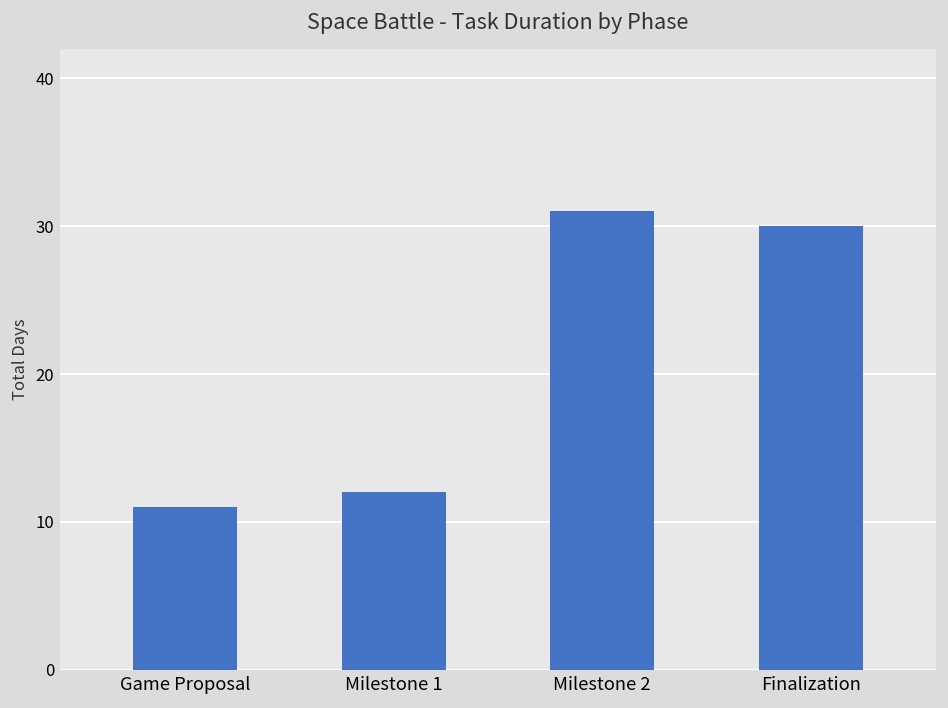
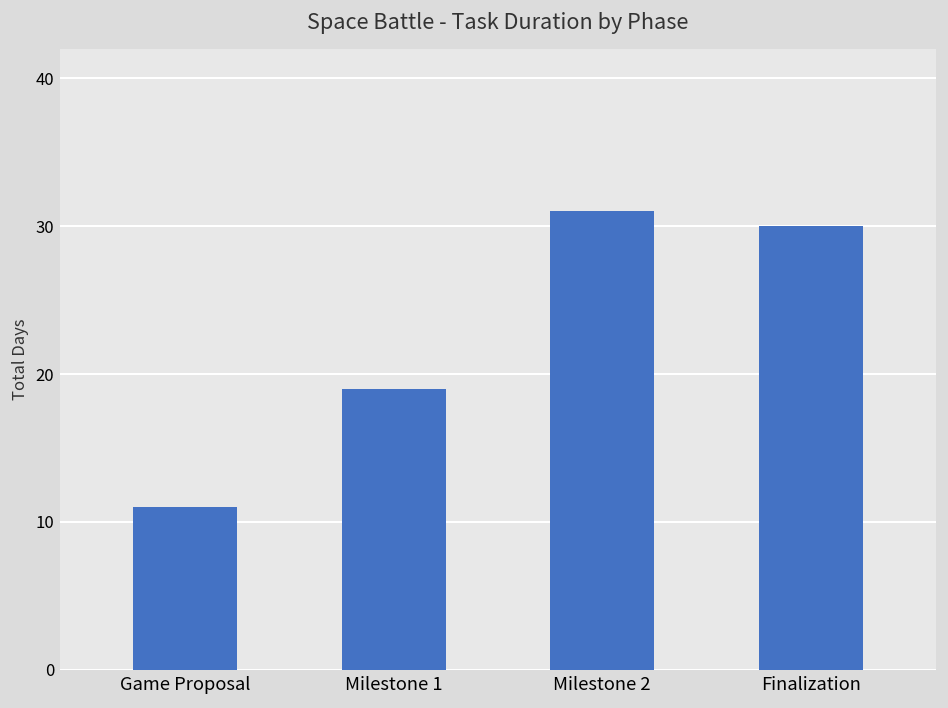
Milestone 1: 12 -> 19
